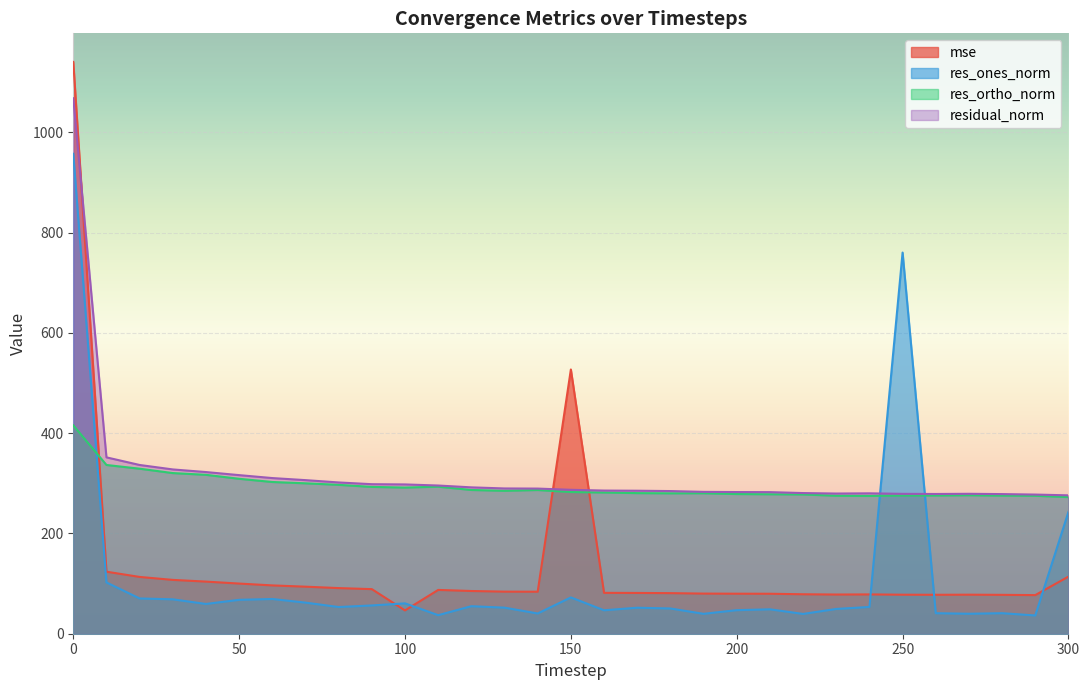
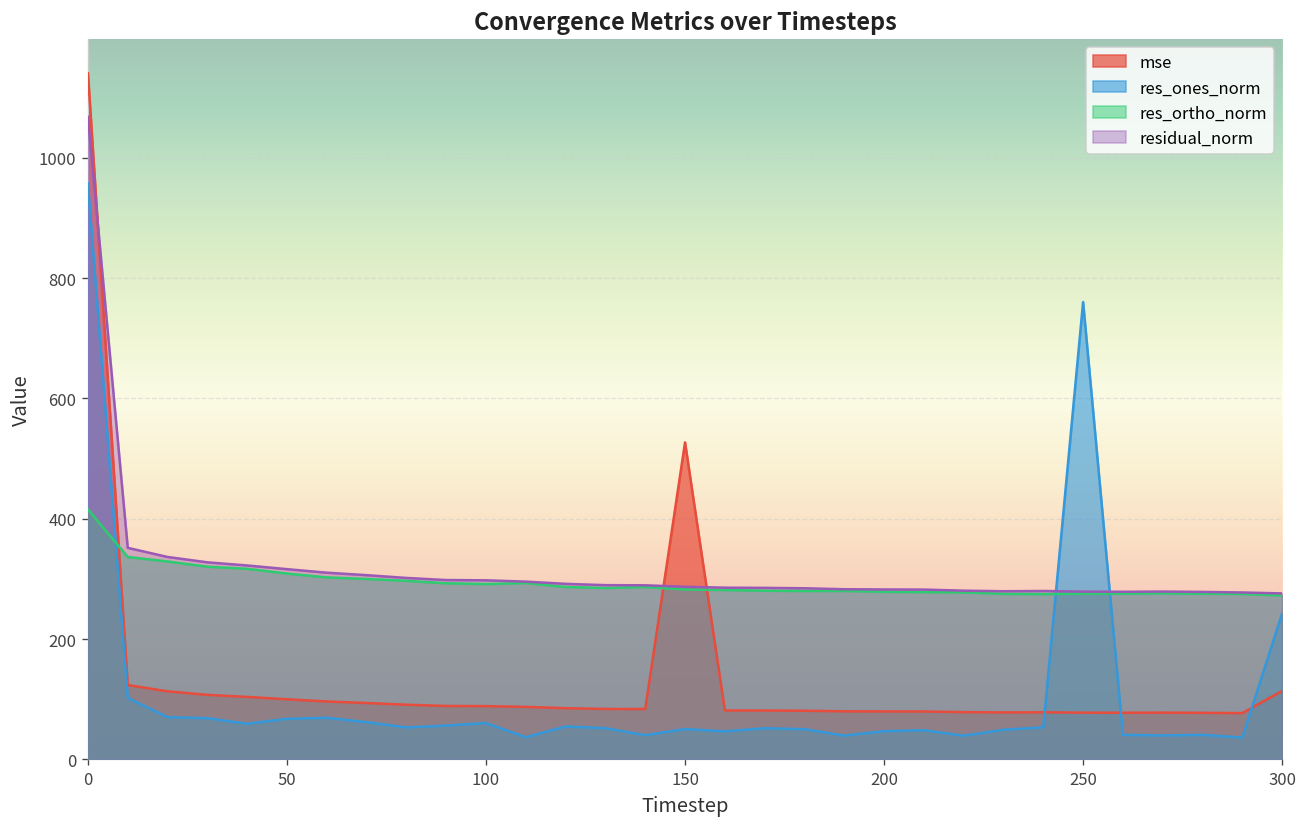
mse, 100: 50 -> 90
res_ones_norm, 150: 70 -> 50
